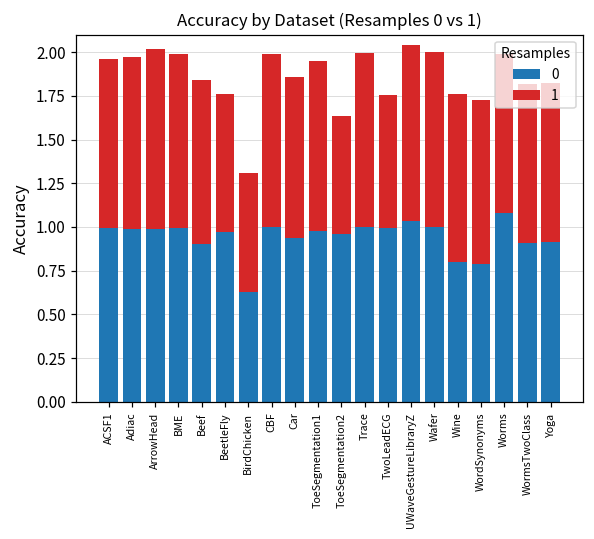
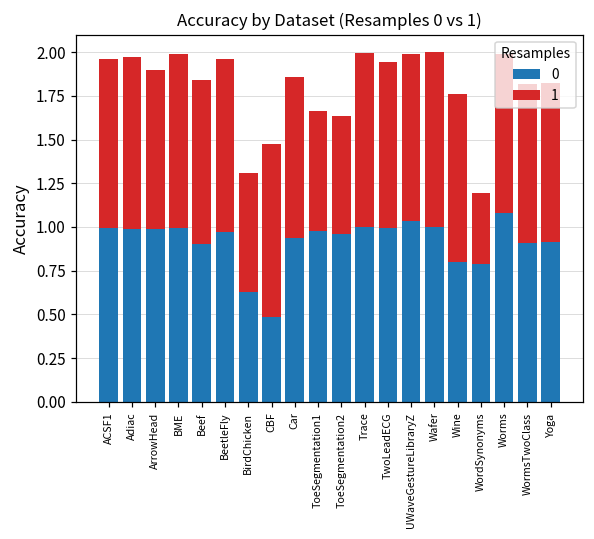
1, ArrowHead: 1.03 -> 0.91
1, BeetleFly: 0.79 -> 0.99
0, CBF: 1.00 -> 0.49
1, ToeSegmentation1: 0.97 -> 0.68
1, TwoLeadECG: 0.76 -> 0.95
1, UWaveGestureLibraryZ: 1.01 -> 0.96
1, WordSynonyms: 0.94 -> 0.41
